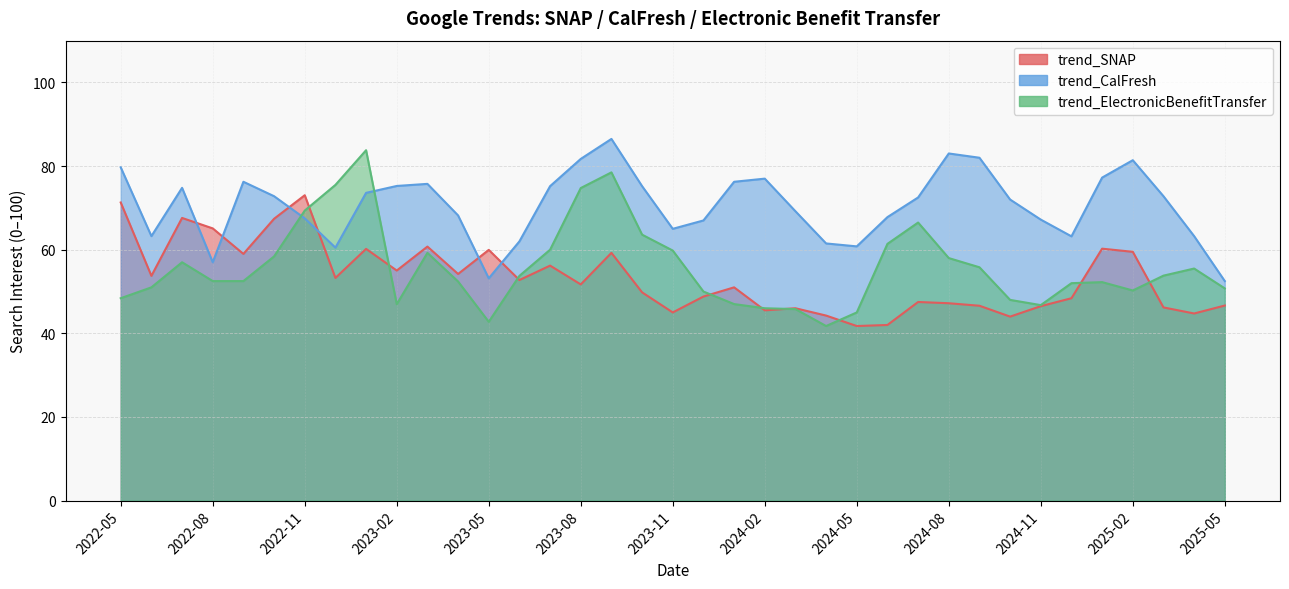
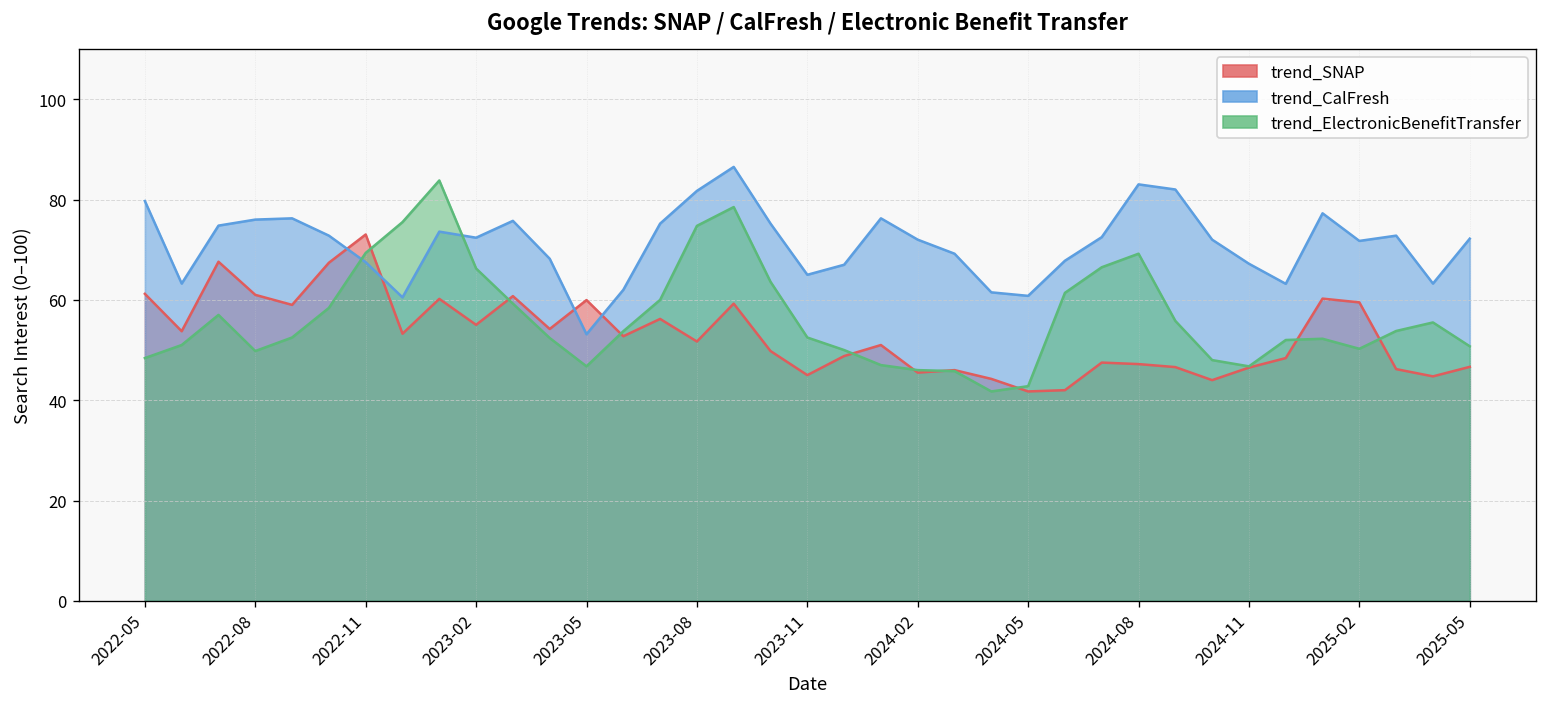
trend_SNAP, 2022-05: 71 -> 61
trend_SNAP, 2022-08: 65 -> 61
trend_CalFresh, 2022-08: 57 -> 76
trend_ElectronicBenefitTransfer, 2022-08: 53 -> 50
trend_CalFresh, 2023-02: 75 -> 72
trend_ElectronicBenefitTransfer, 2023-02: 47 -> 66
trend_ElectronicBenefitTransfer, 2023-05: 43 -> 47
trend_ElectronicBenefitTransfer, 2023-11: 60 -> 53
trend_CalFresh, 2024-02: 77 -> 72
trend_ElectronicBenefitTransfer, 2024-05: 45 -> 43
trend_ElectronicBenefitTransfer, 2024-08: 58 -> 69
trend_CalFresh, 2025-02: 81 -> 72
trend_CalFresh, 2025-05: 53 -> 72
